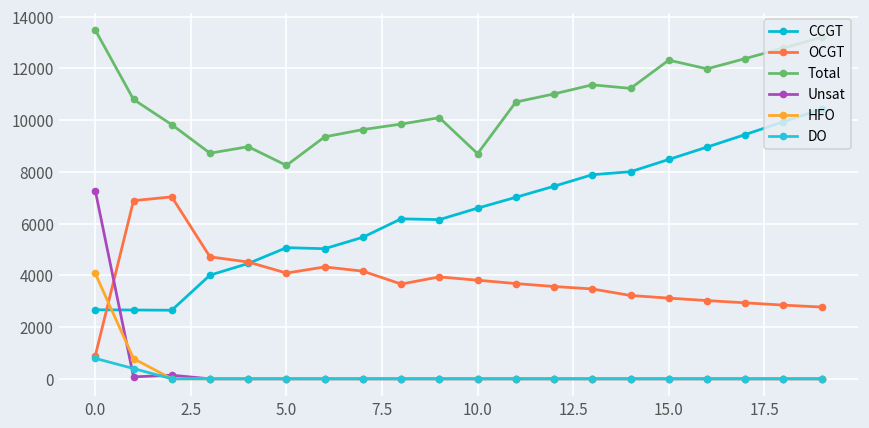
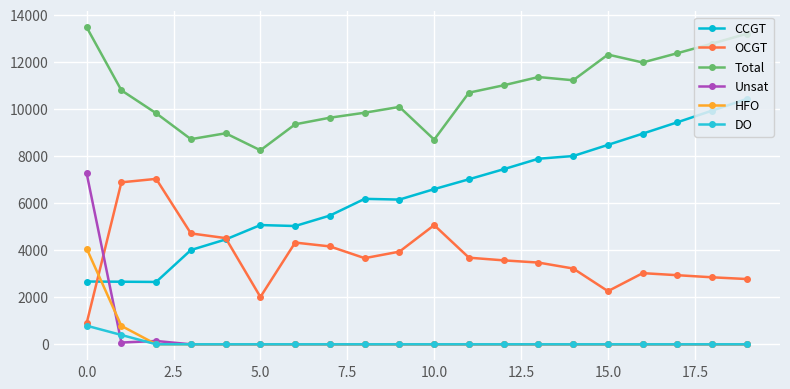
OCGT, 5.0: 4100 -> 2000
OCGT, 10.0: 3800 -> 5100
OCGT, 15.0: 3100 -> 2300
